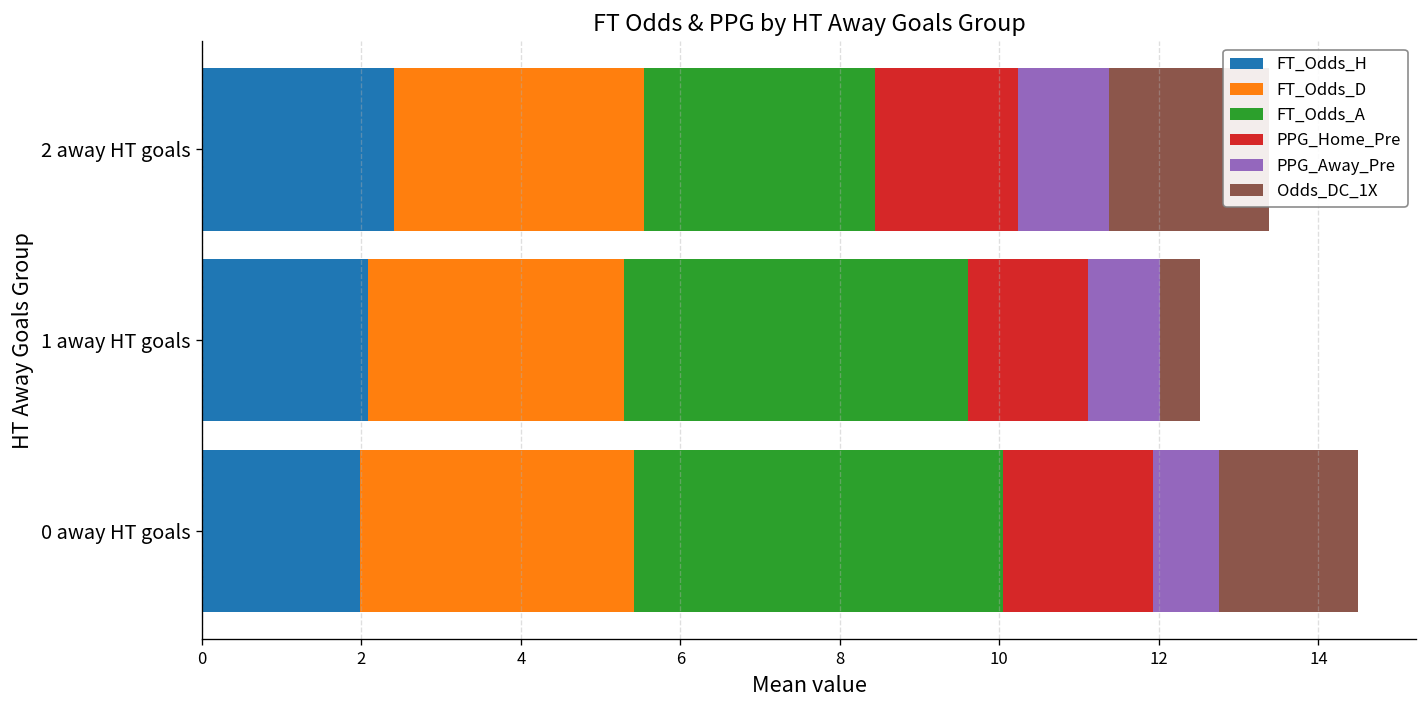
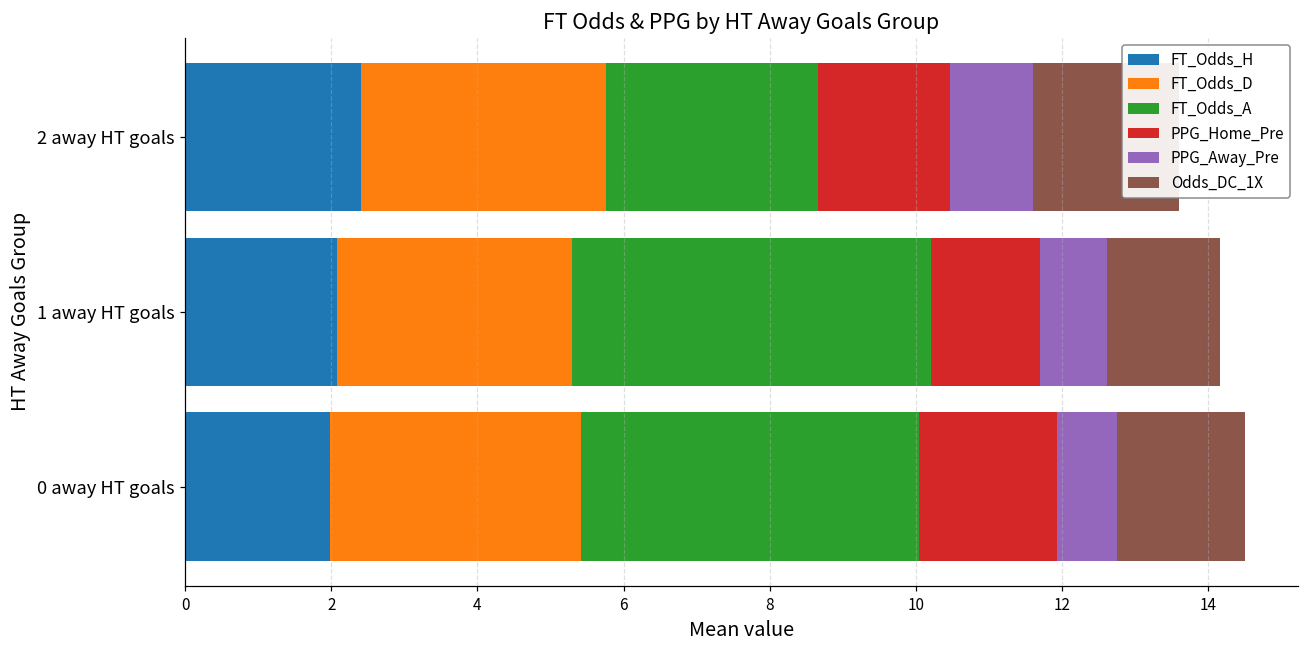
FT_Odds_D, 2 away HT goals: 3.1 -> 3.4
FT_Odds_A, 1 away HT goals: 4.3 -> 4.9
Odds_DC_1X, 1 away HT goals: 0.5 -> 1.6
